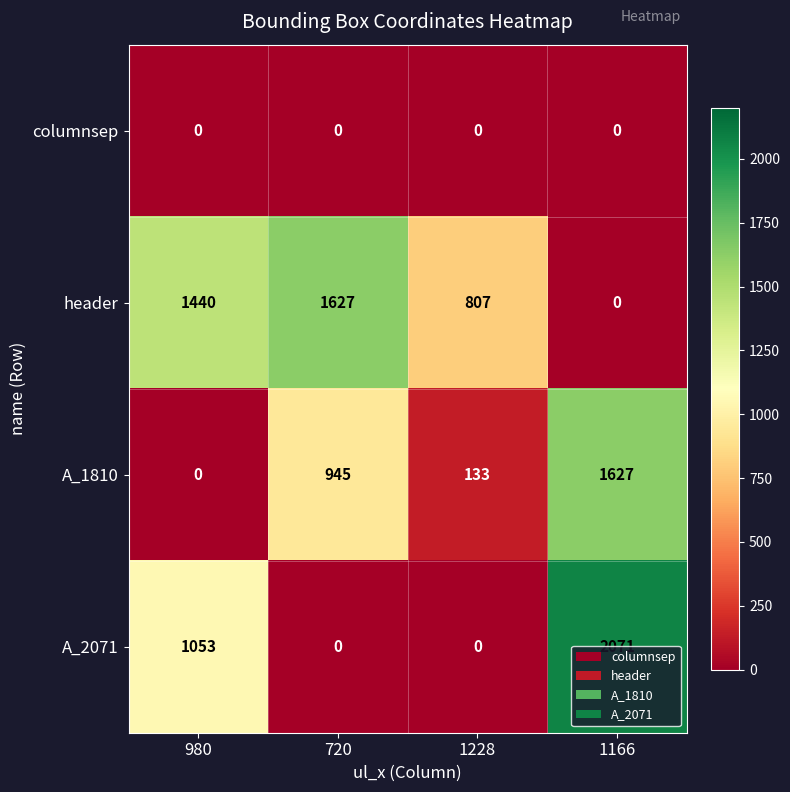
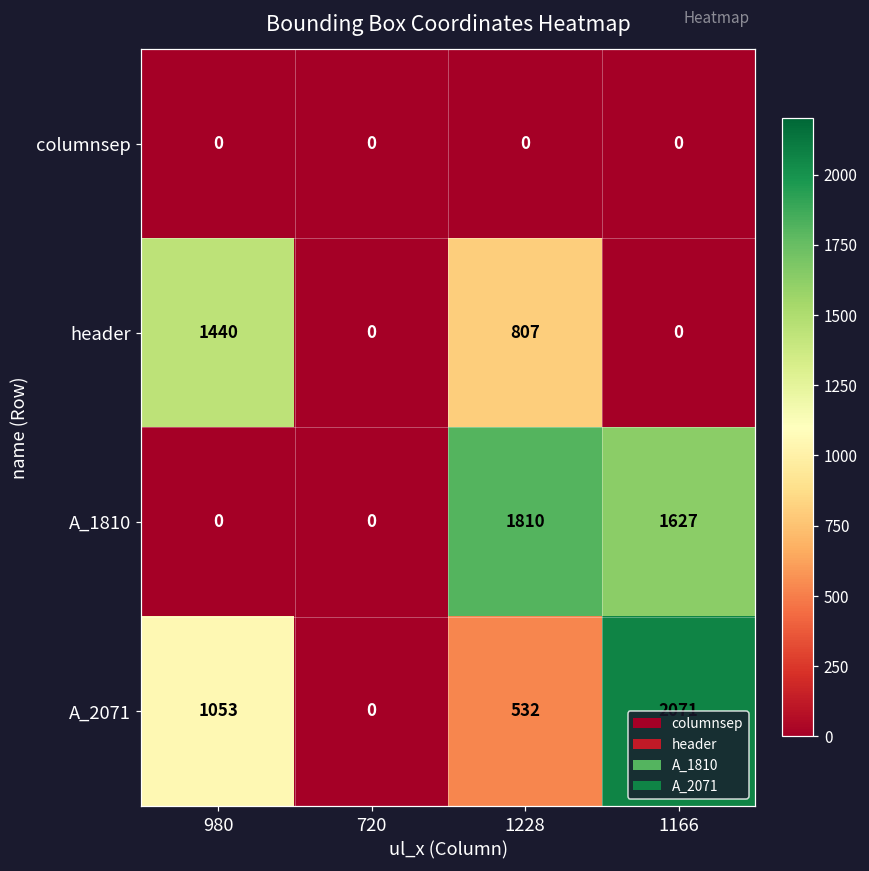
header, 720: 1627 -> 0
A_1810, 720: 945 -> 0
A_1810, 1228: 133 -> 1810
A_2071, 1228: 0 -> 532
